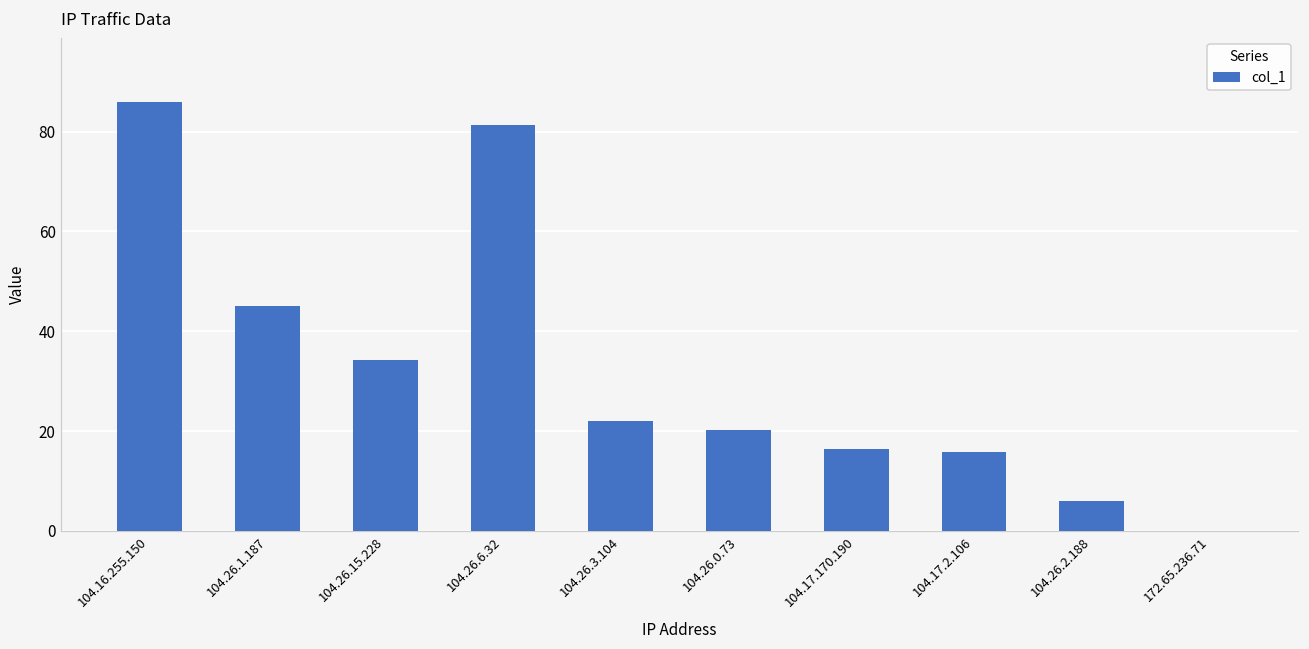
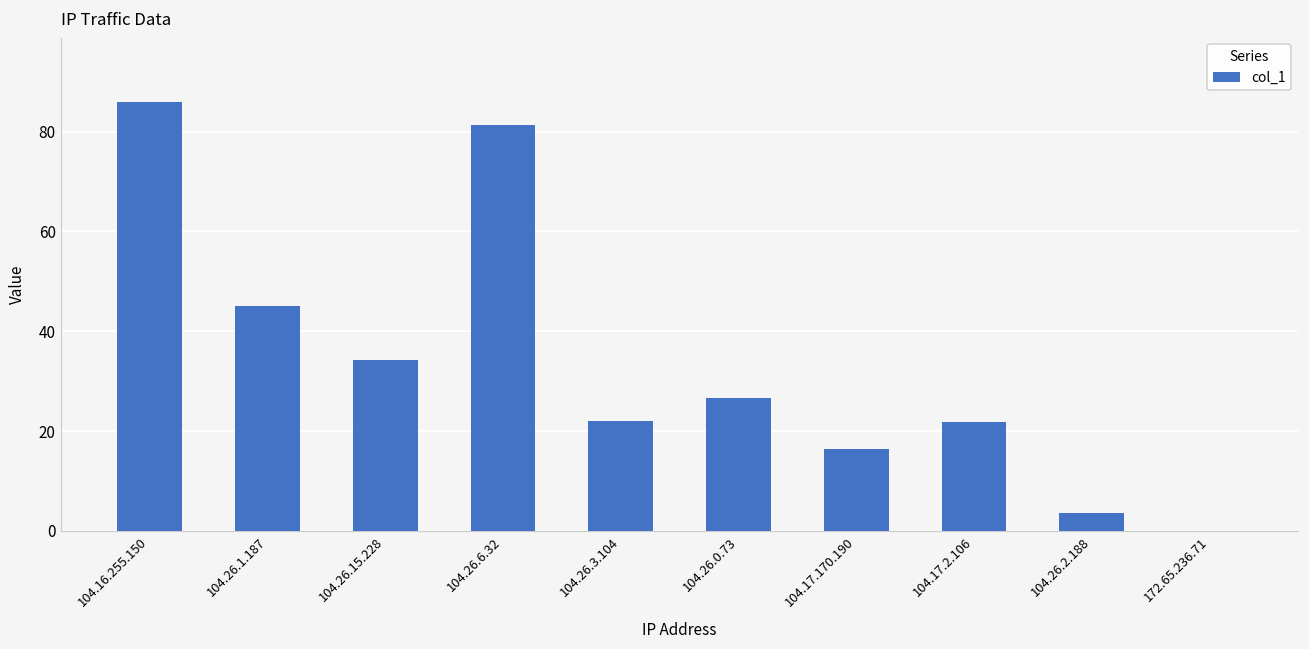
104.26.0.73: 20 -> 27
104.17.2.106: 16 -> 22
104.26.2.188: 6 -> 4
